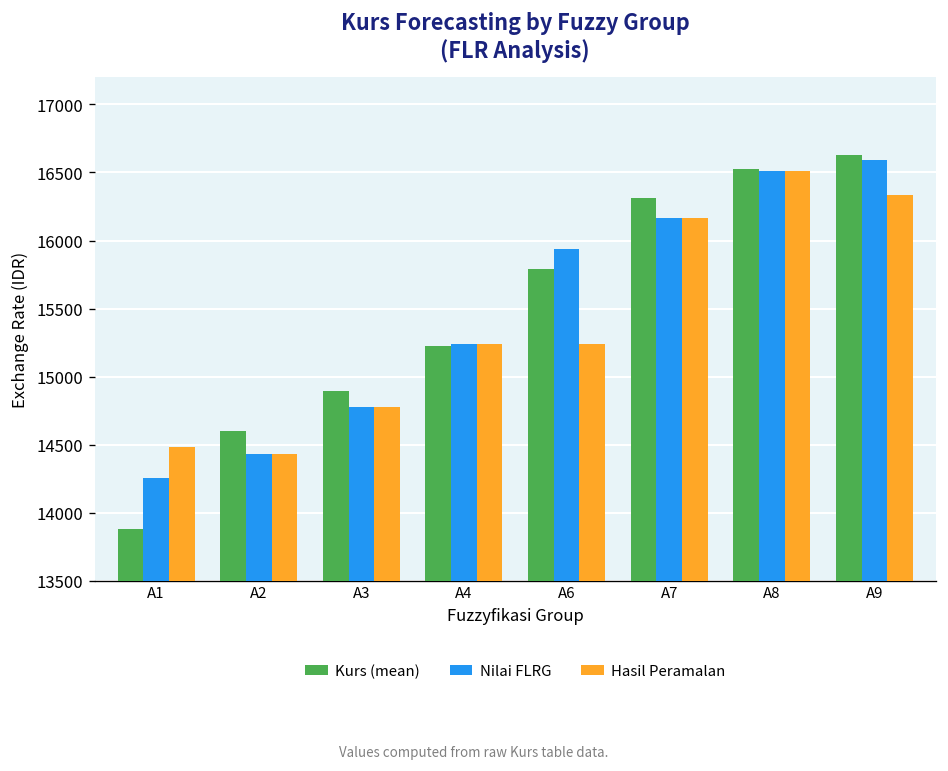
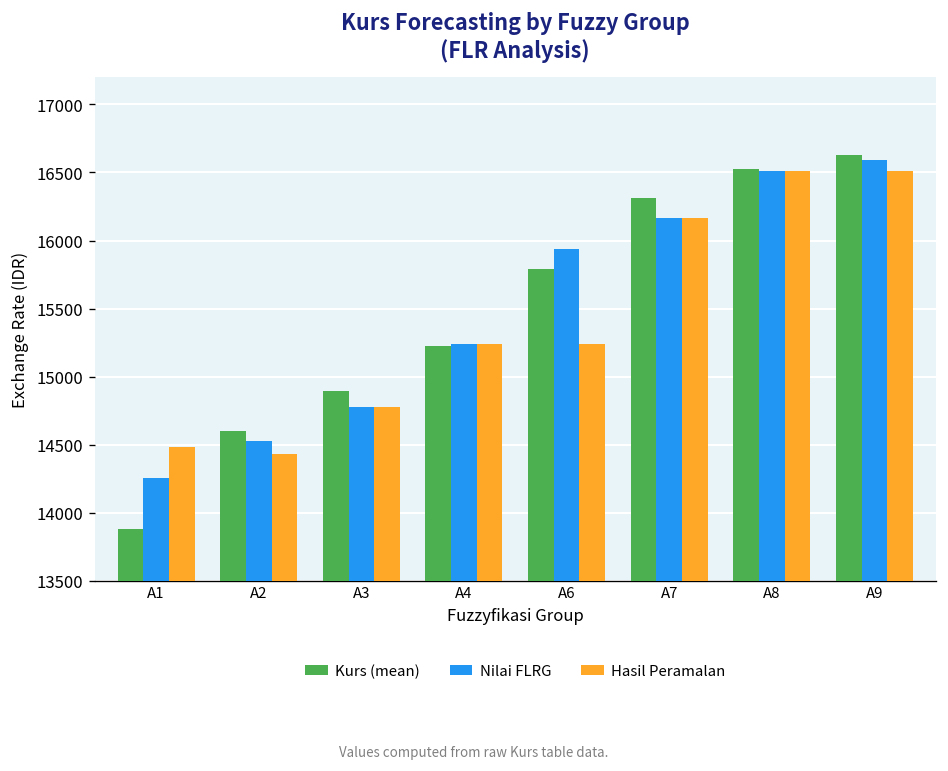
Nilai FLRG, A2: 14430 -> 14530
Hasil Peramalan, A9: 16340 -> 16510
